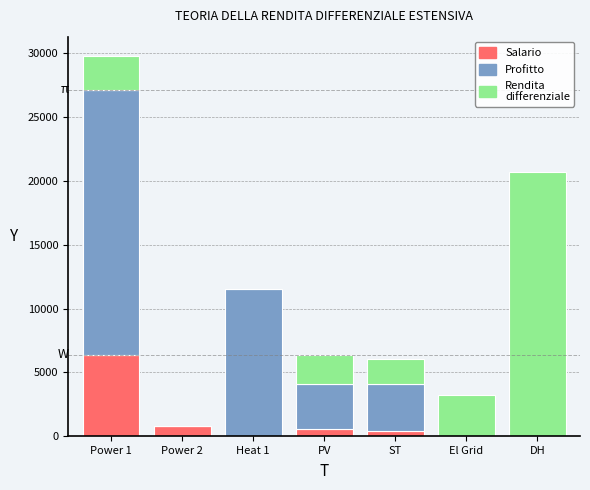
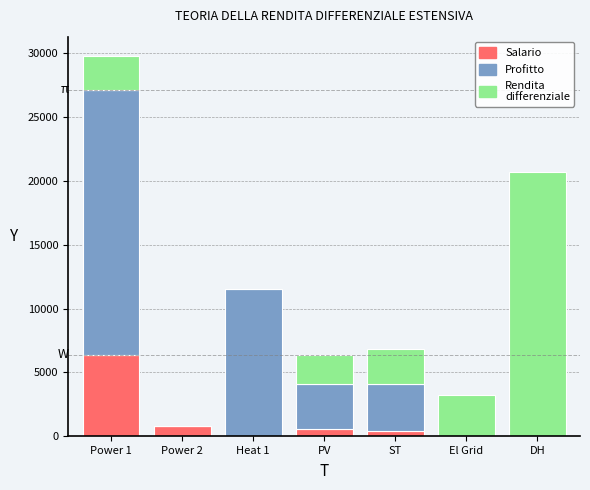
Rendita differenziale, ST: 2000 -> 2800
